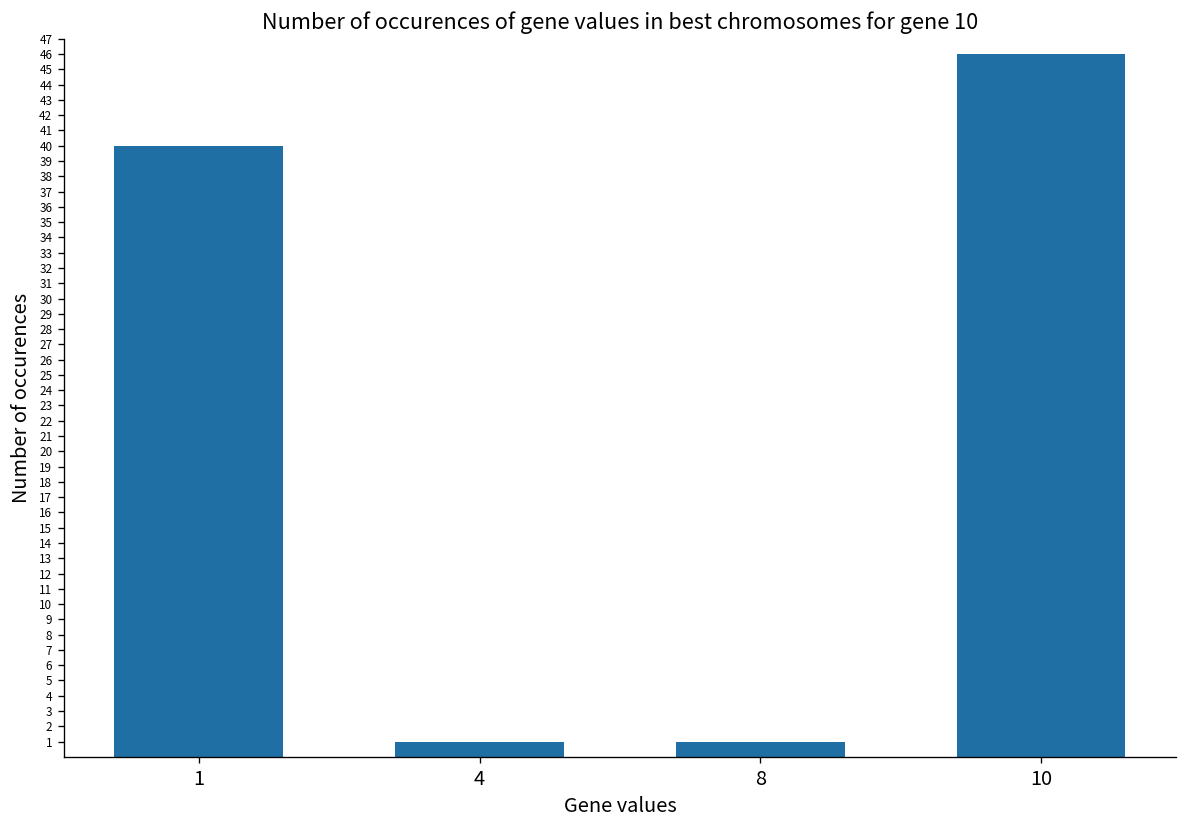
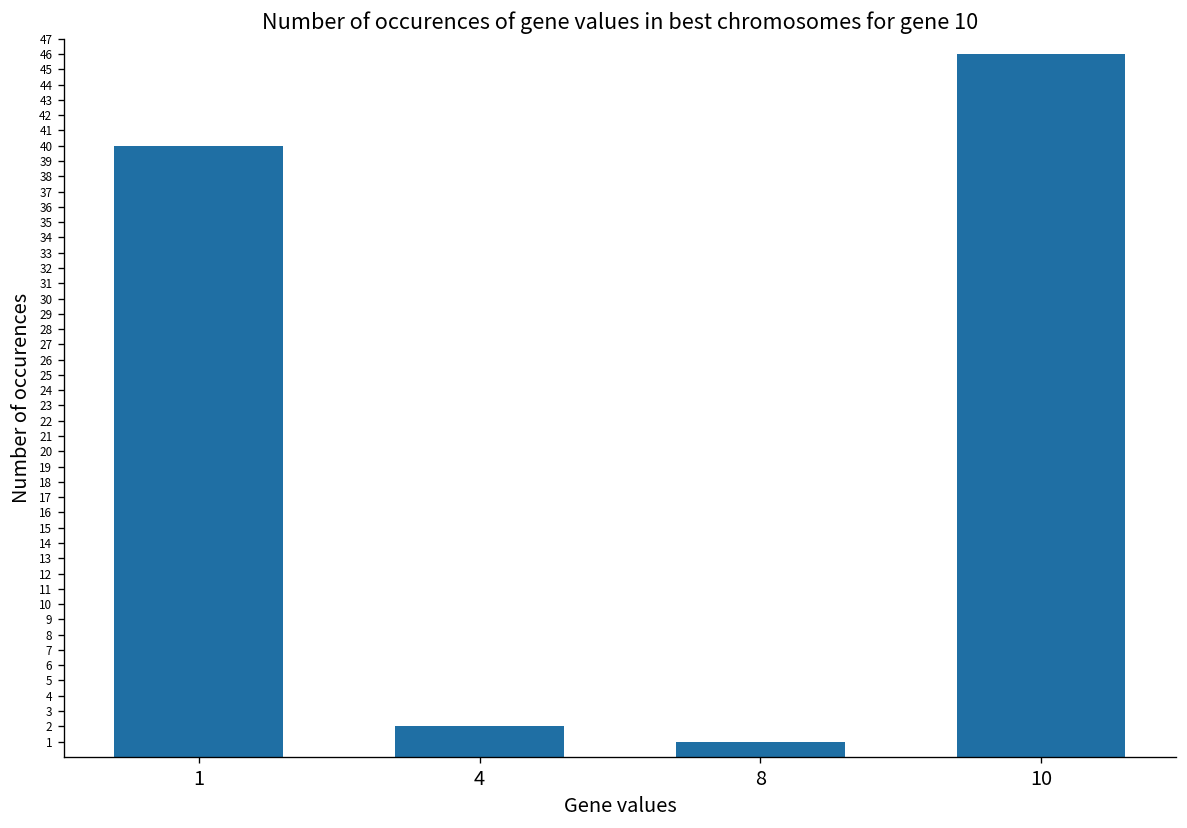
4: 1 -> 2
